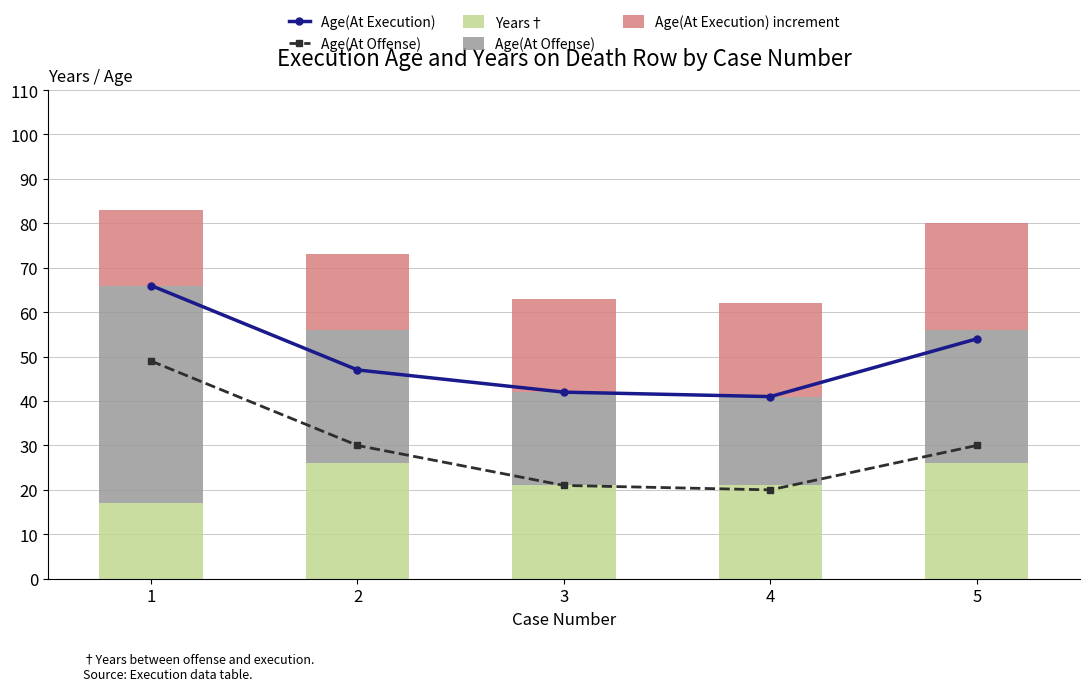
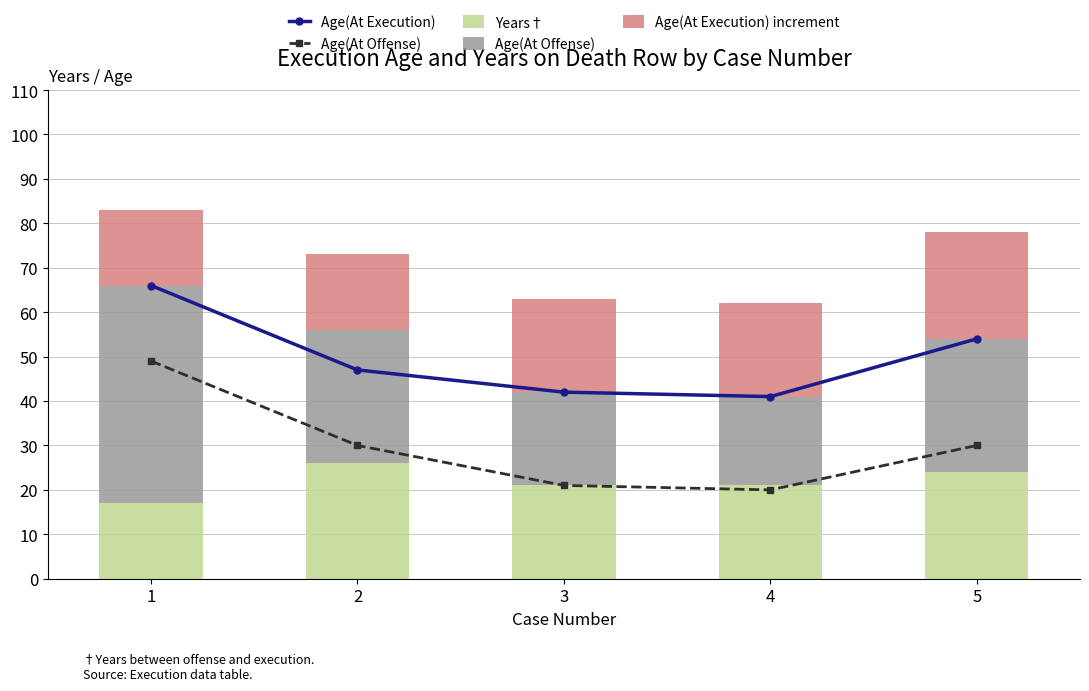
Years†, 5: 26 -> 24
